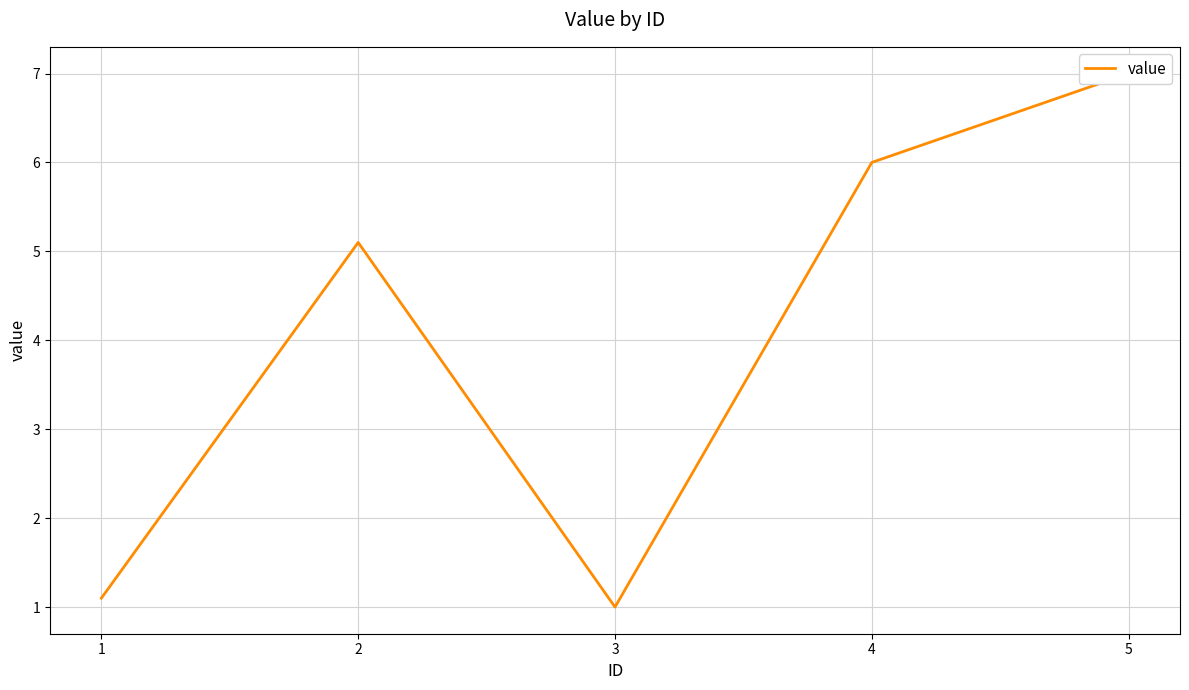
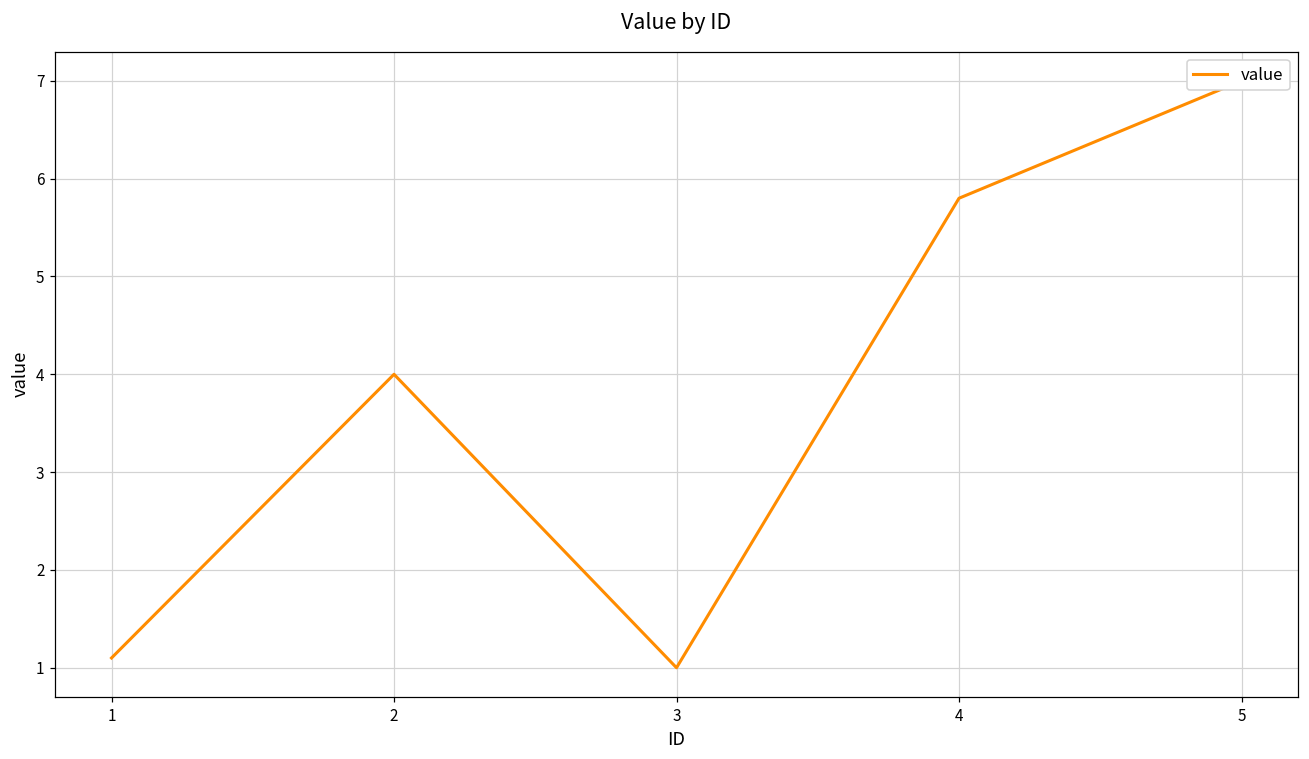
2: 5.1 -> 4.0
4: 6.0 -> 5.8
